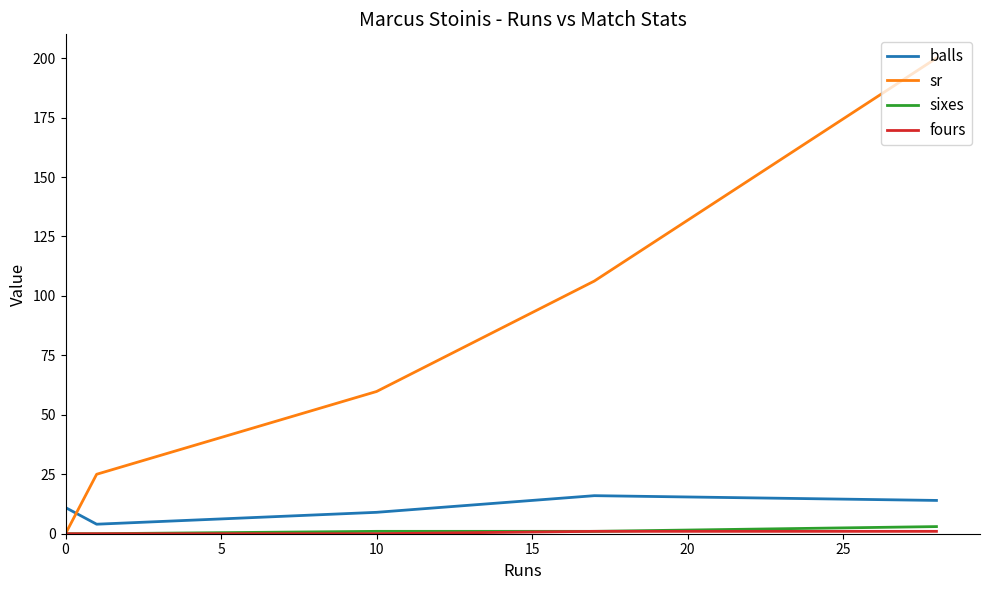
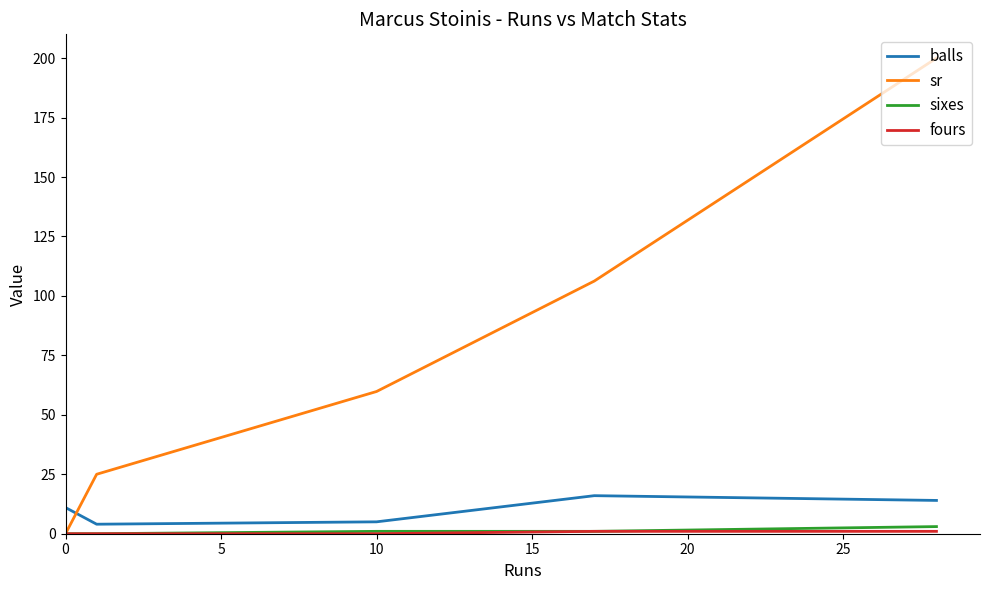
balls, 10: 9 -> 5
